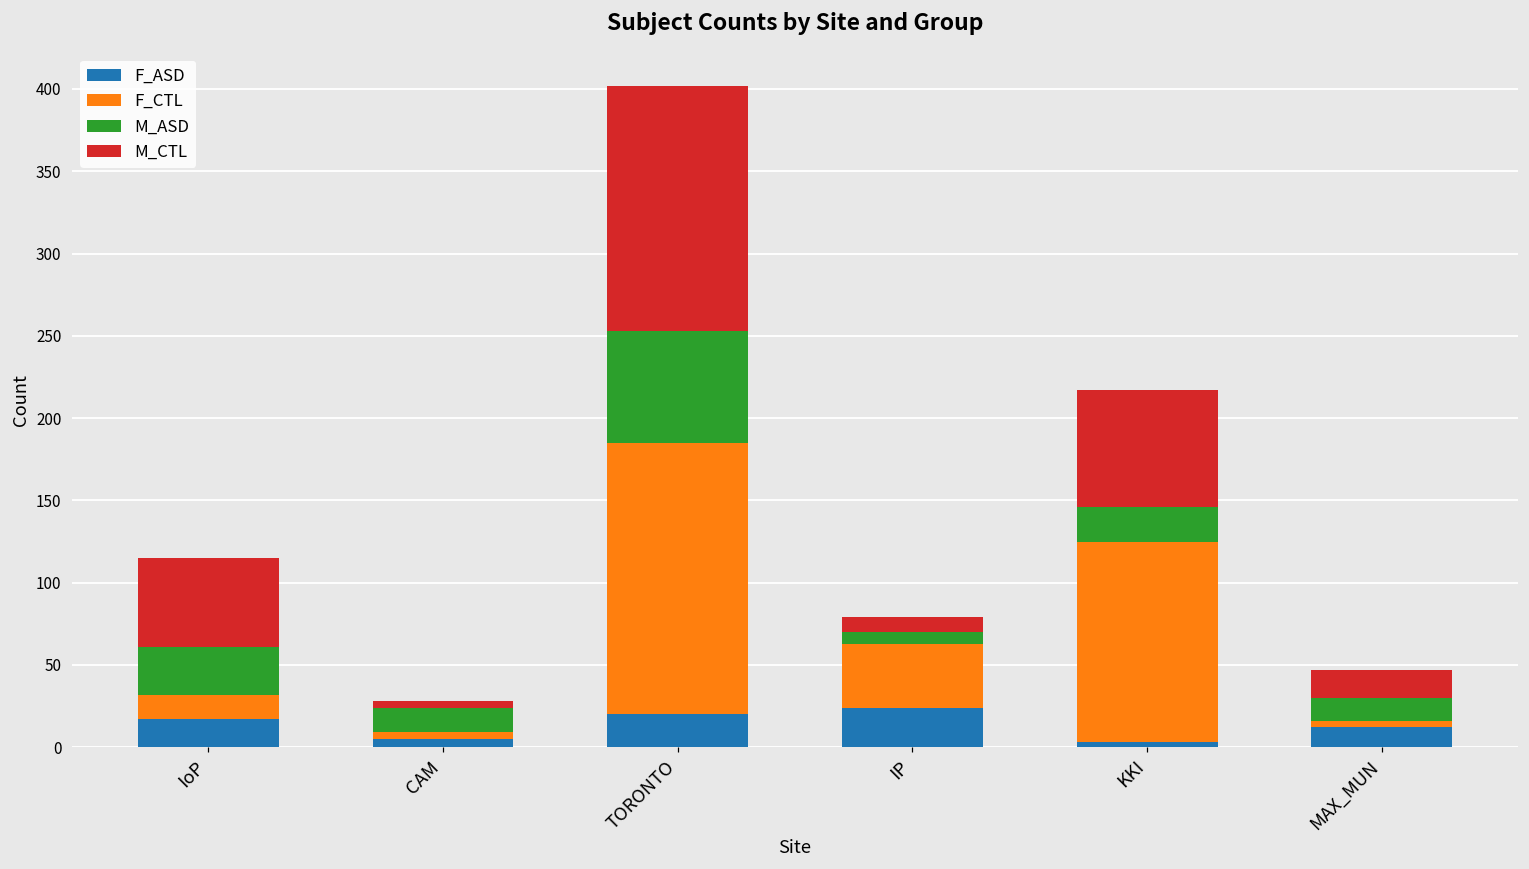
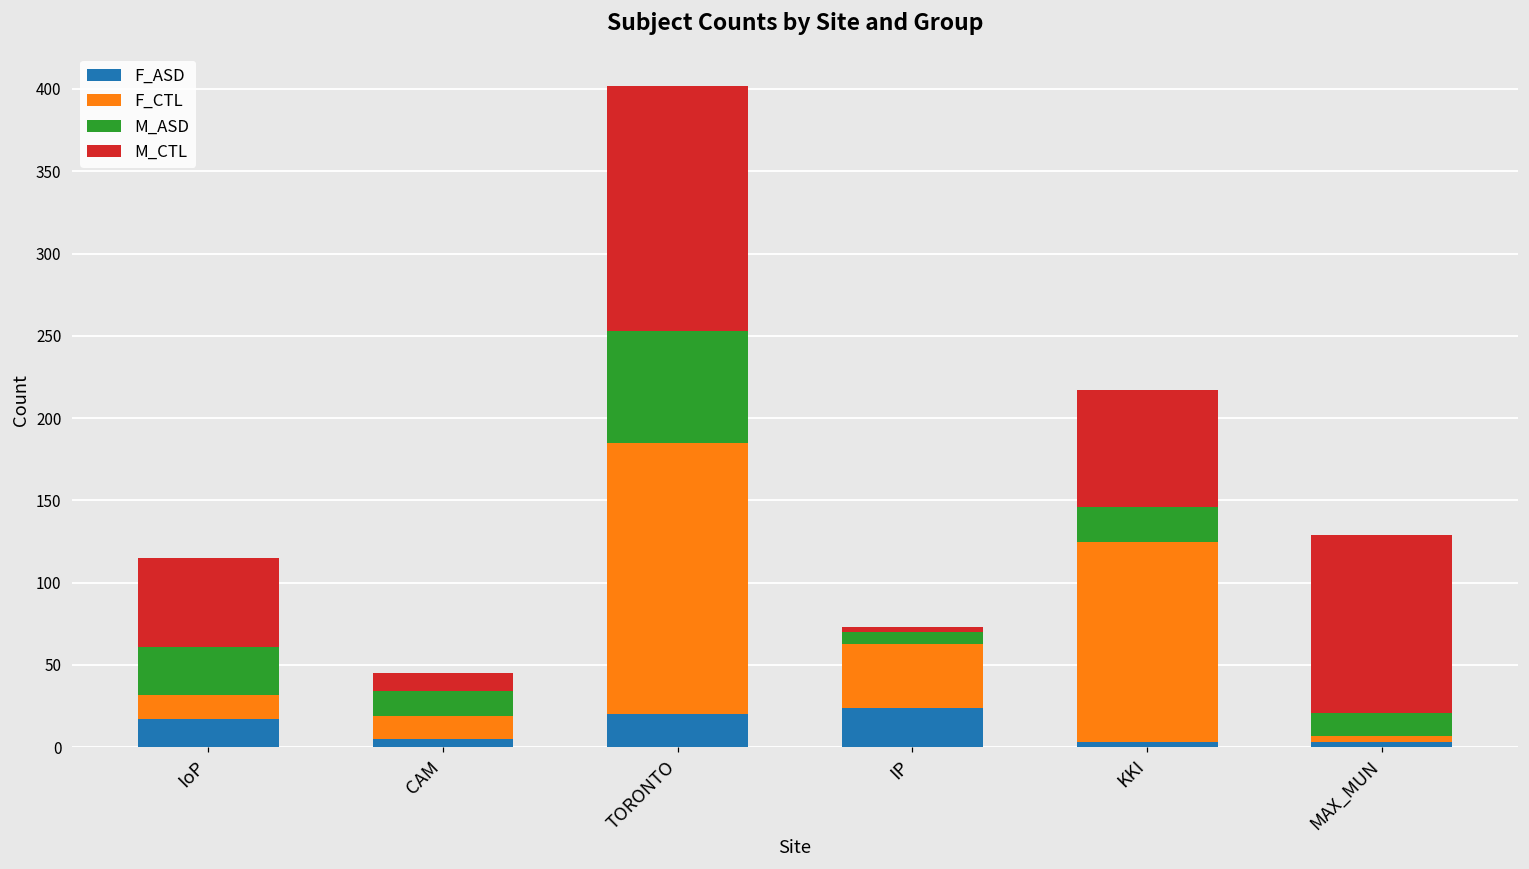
F_CTL, CAM: 4 -> 14
M_CTL, CAM: 4 -> 11
M_CTL, IP: 9 -> 3
F_ASD, MAX_MUN: 12 -> 3
M_CTL, MAX_MUN: 17 -> 108
